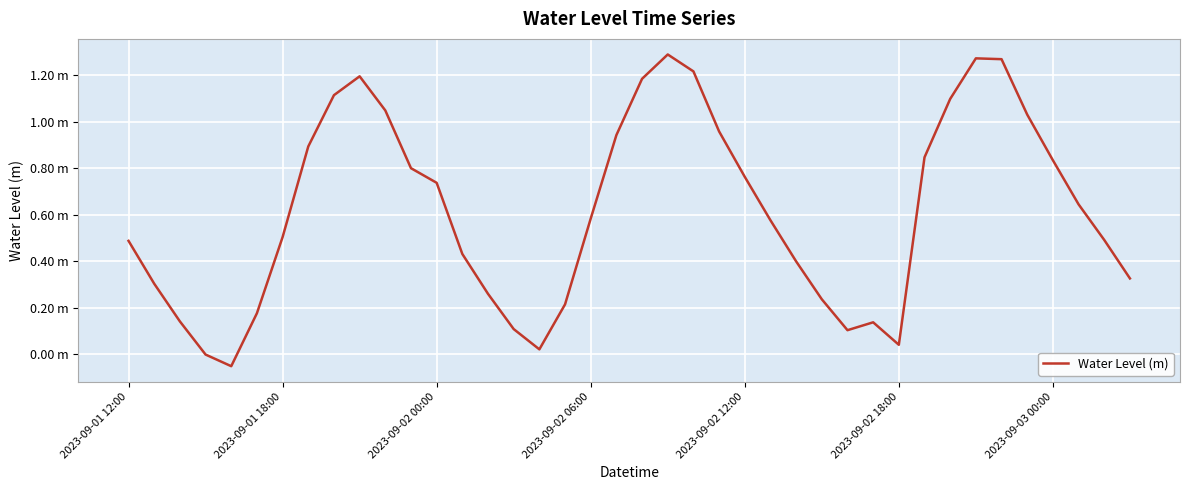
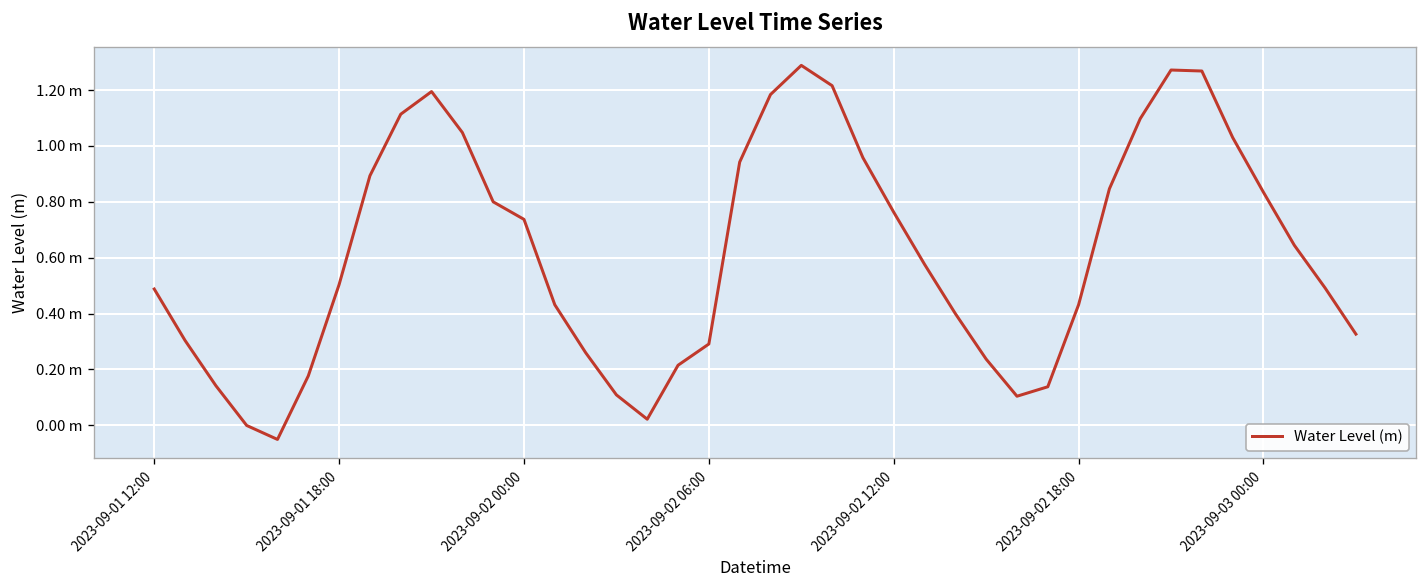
2023-09-02 06:00: 0.58 m -> 0.29 m
2023-09-02 18:00: 0.04 m -> 0.43 m
